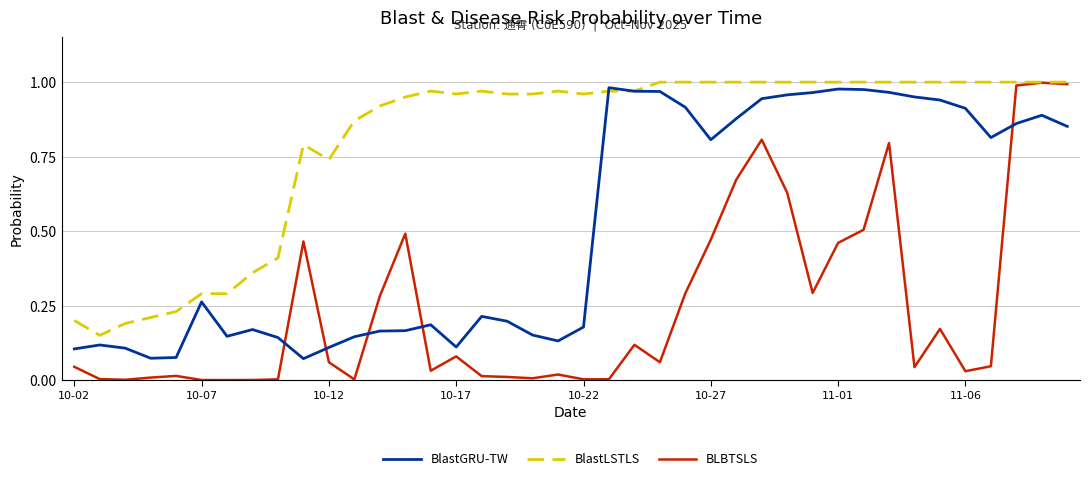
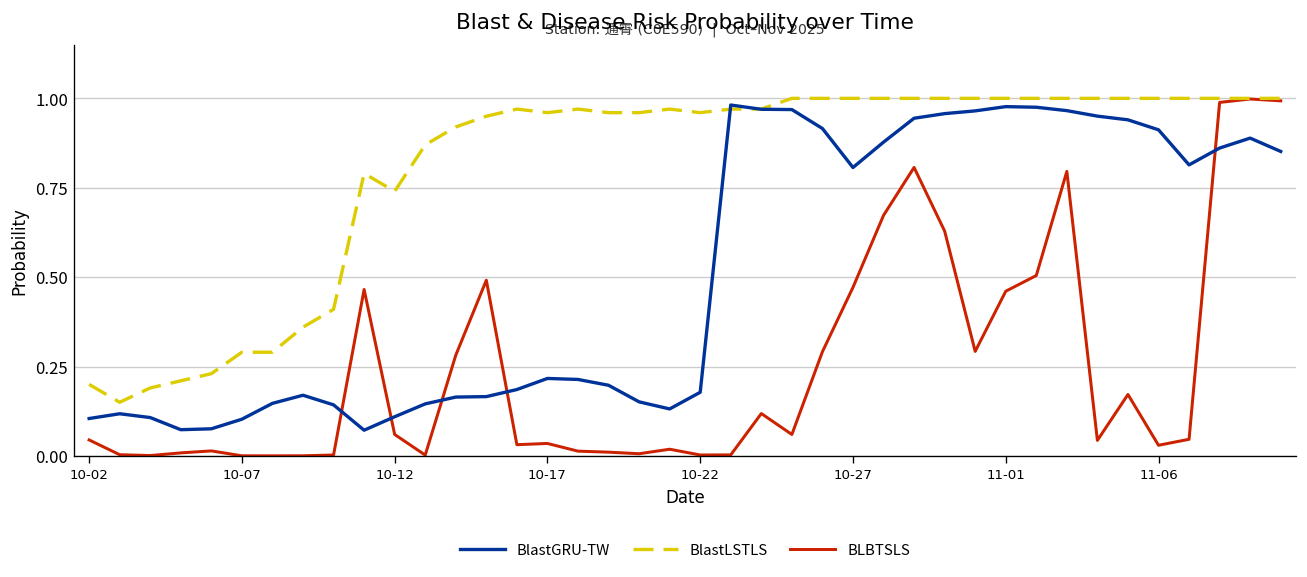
BlastGRU-TW, 10-07: 0.26 -> 0.10
BlastGRU-TW, 10-17: 0.11 -> 0.22
BLBTSLS, 10-17: 0.08 -> 0.03
